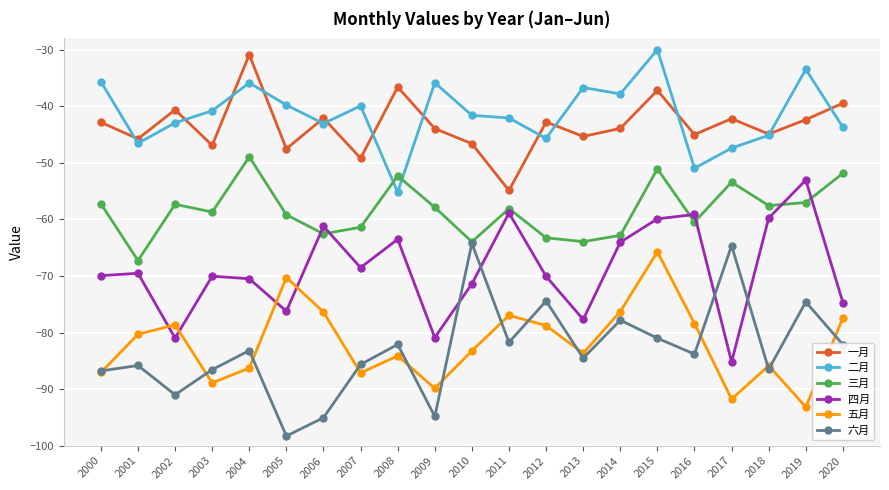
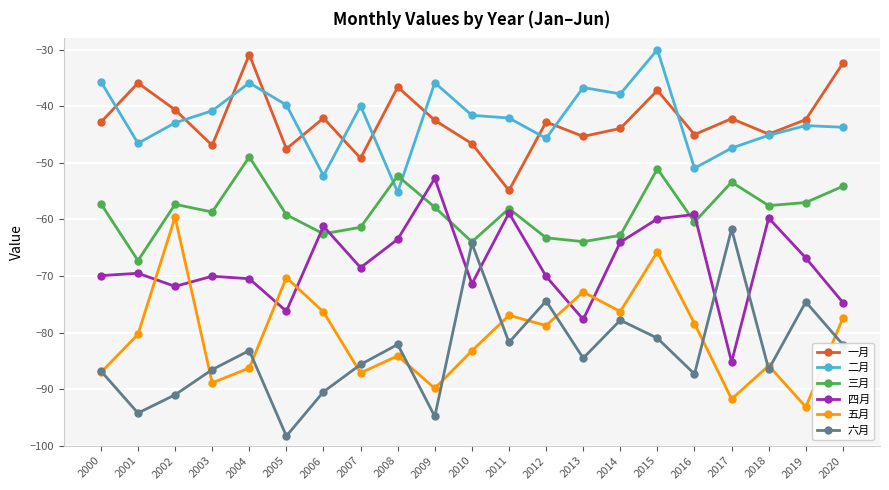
一月, 2001: -46 -> -36
六月, 2001: -86 -> -94
四月, 2002: -81 -> -72
五月, 2002: -79 -> -60
二月, 2006: -43 -> -52
六月, 2006: -95 -> -90
一月, 2009: -44 -> -42
四月, 2009: -81 -> -53
五月, 2013: -84 -> -73
六月, 2016: -84 -> -87
六月, 2017: -65 -> -62
二月, 2019: -33 -> -43
四月, 2019: -53 -> -67
一月, 2020: -39 -> -32
三月, 2020: -52 -> -54
